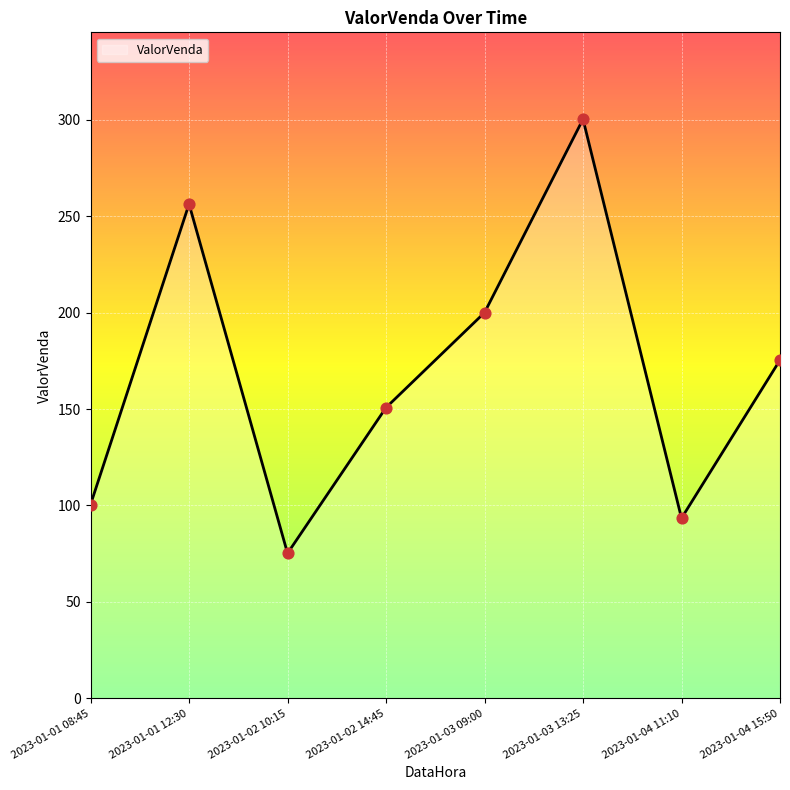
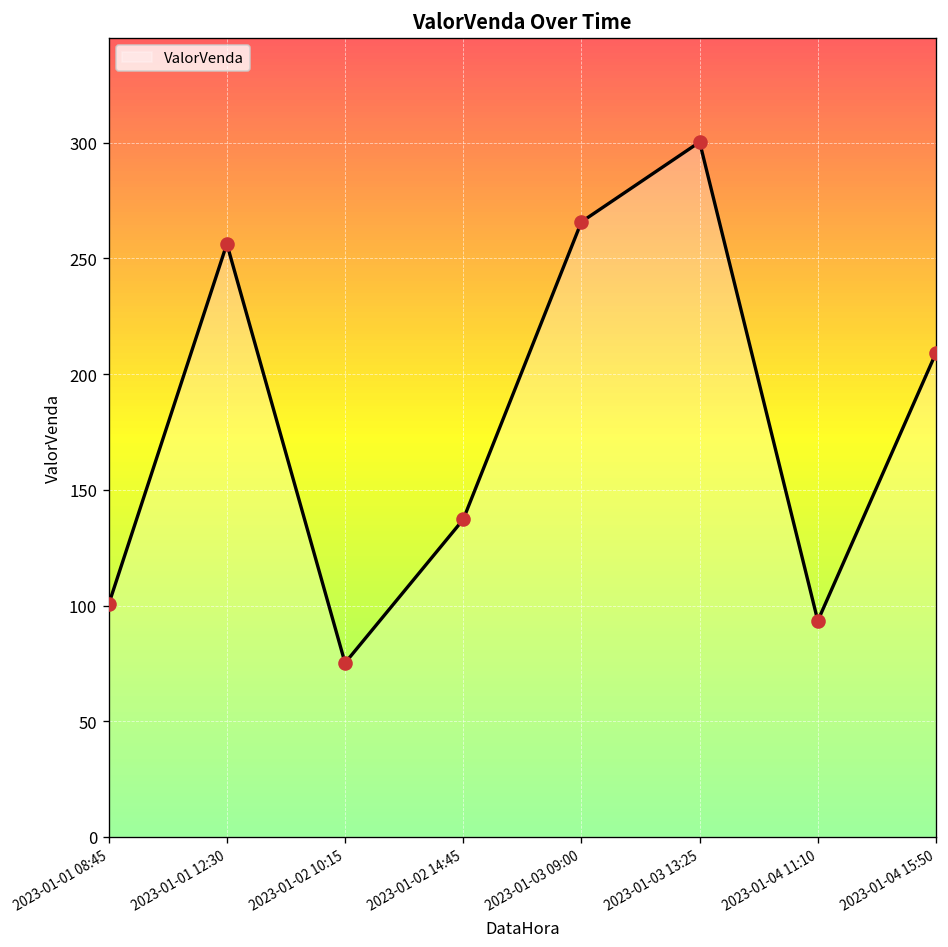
2023-01-02 14:45: 151 -> 137
2023-01-03 09:00: 200 -> 266
2023-01-04 15:50: 175 -> 209
